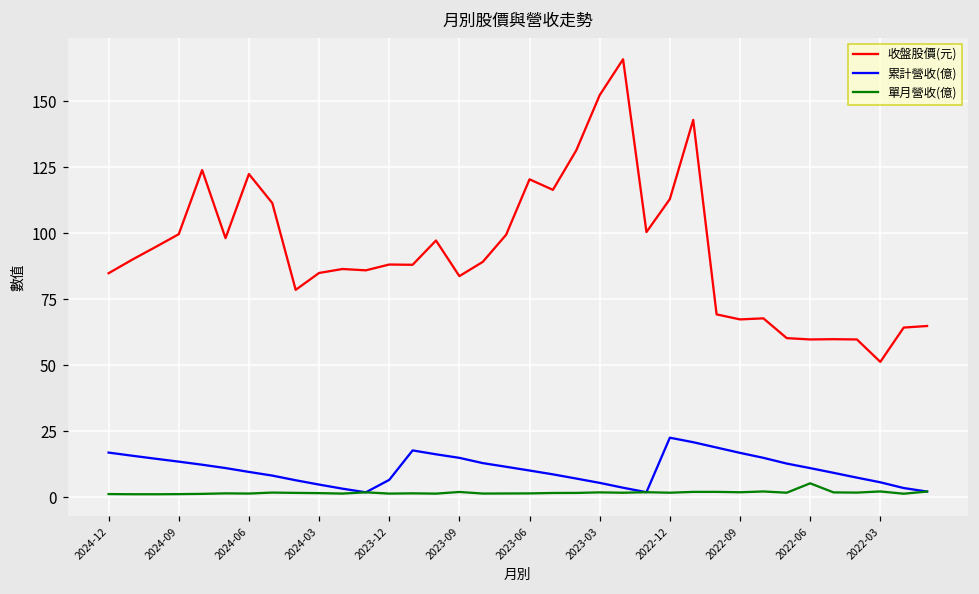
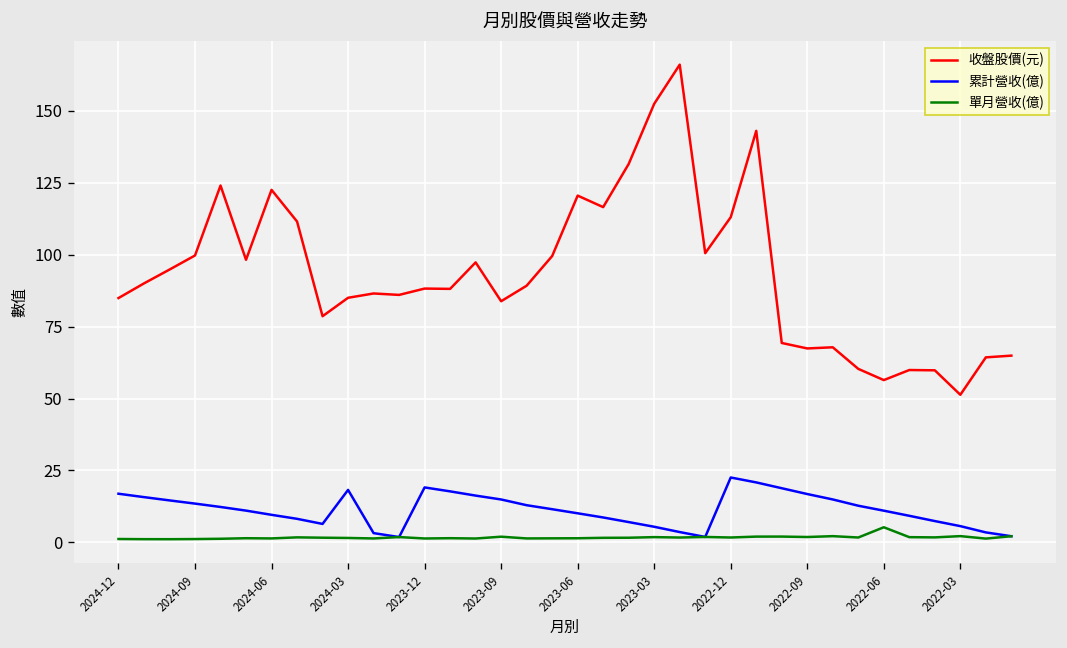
累計營收(億), 2024-03: 5 -> 18
累計營收(億), 2023-12: 7 -> 19
收盤股價(元), 2022-06: 60 -> 56
